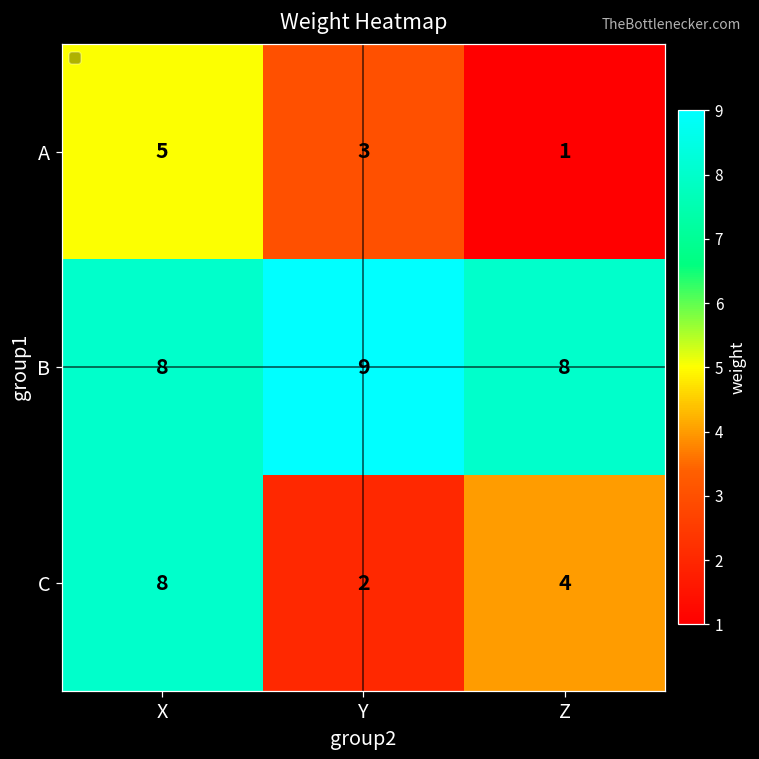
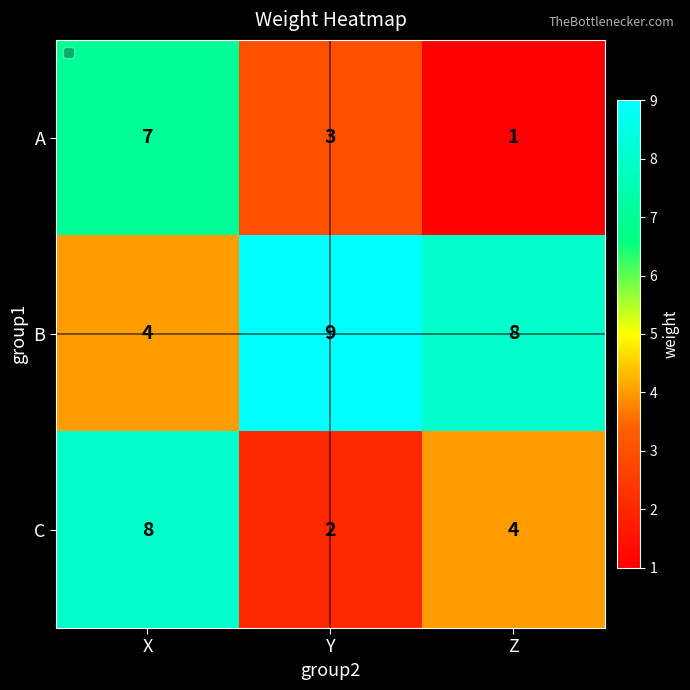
A, X: 5 -> 7
B, X: 8 -> 4
